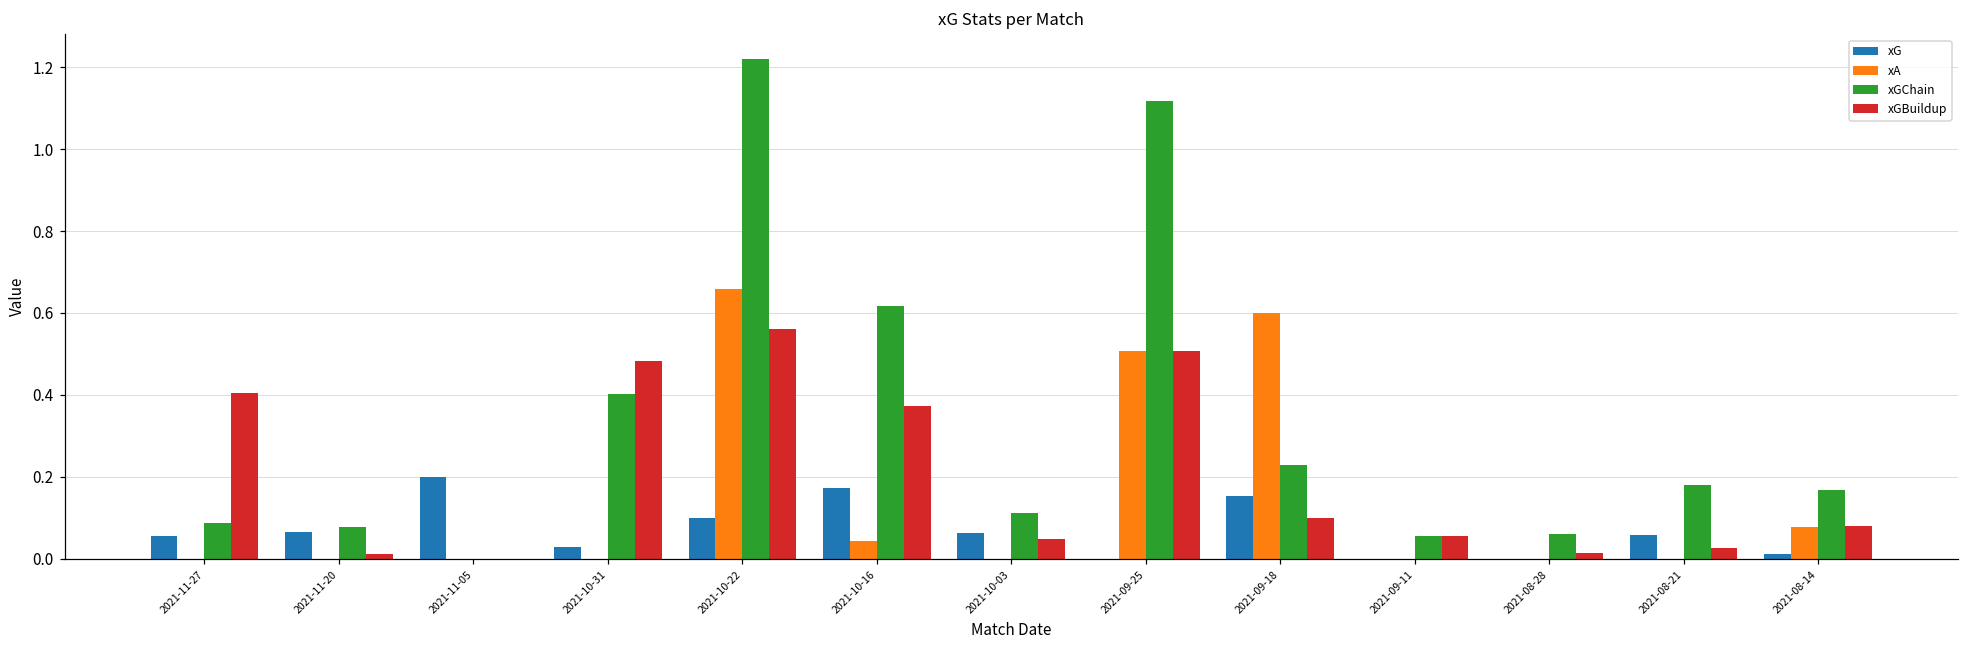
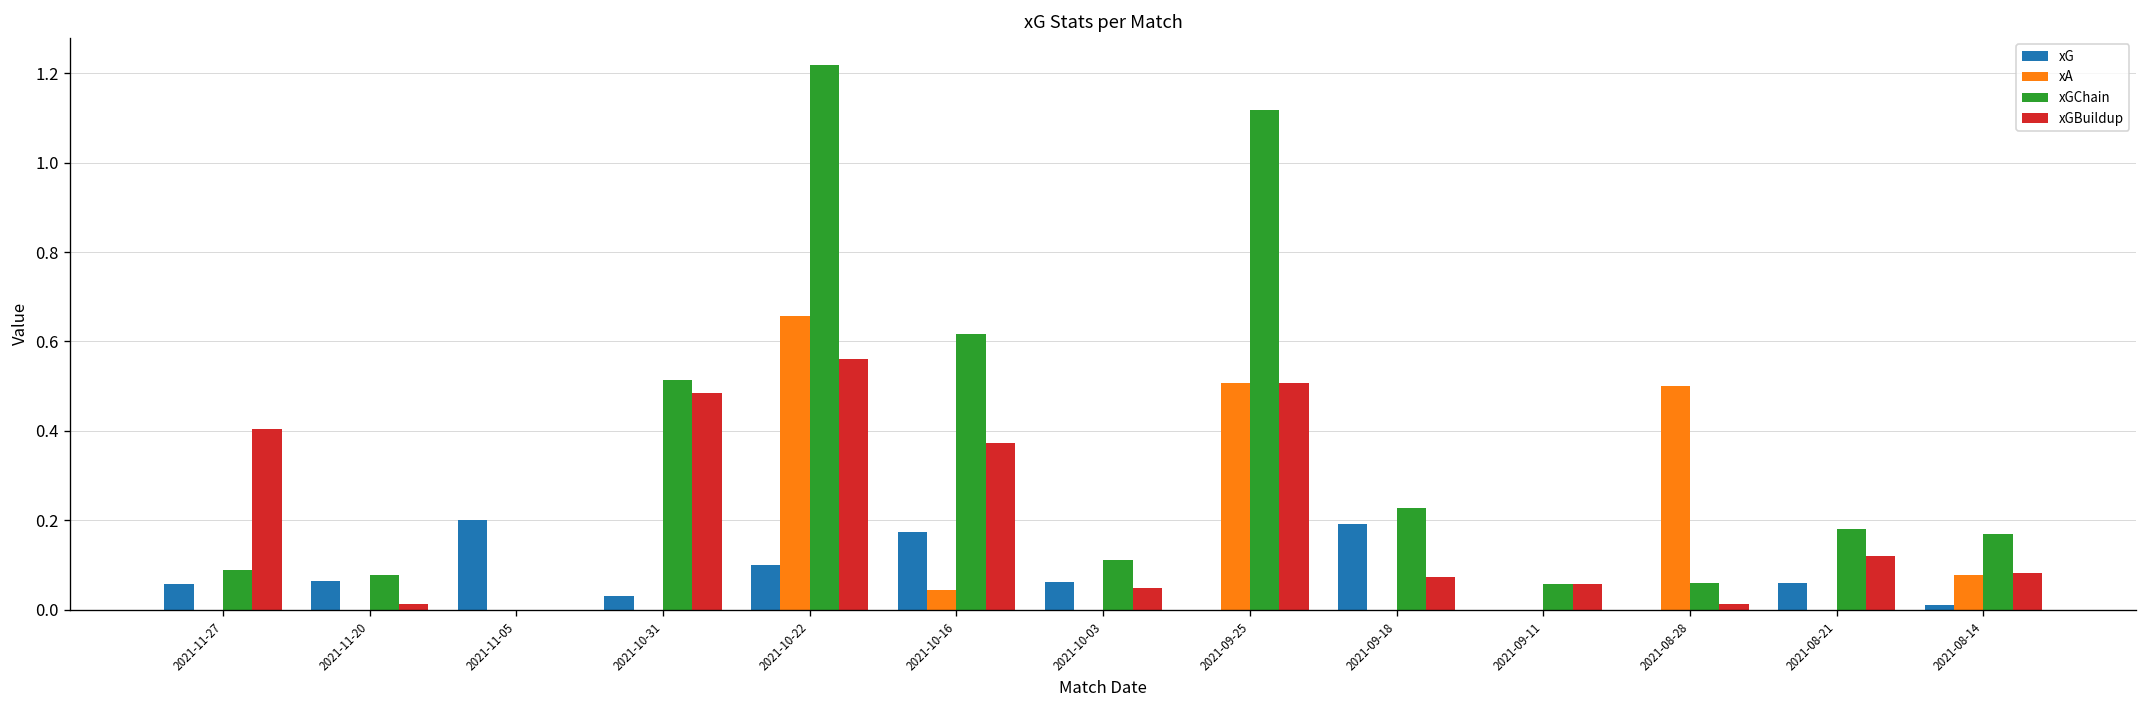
xGChain, 2021-10-31: 0.40 -> 0.51
xG, 2021-09-18: 0.15 -> 0.19
xA, 2021-09-18: 0.6 -> 0.0
xGBuildup, 2021-09-18: 0.10 -> 0.07
xA, 2021-08-28: 0.0 -> 0.5
xGBuildup, 2021-08-21: 0.03 -> 0.12
